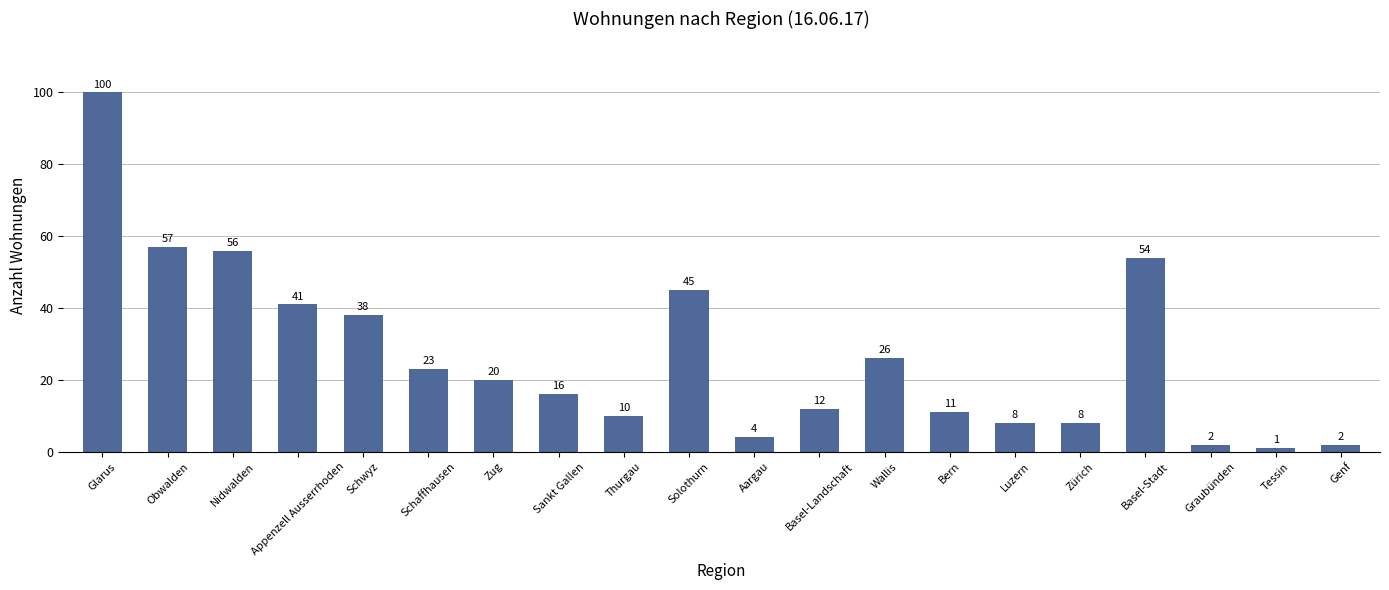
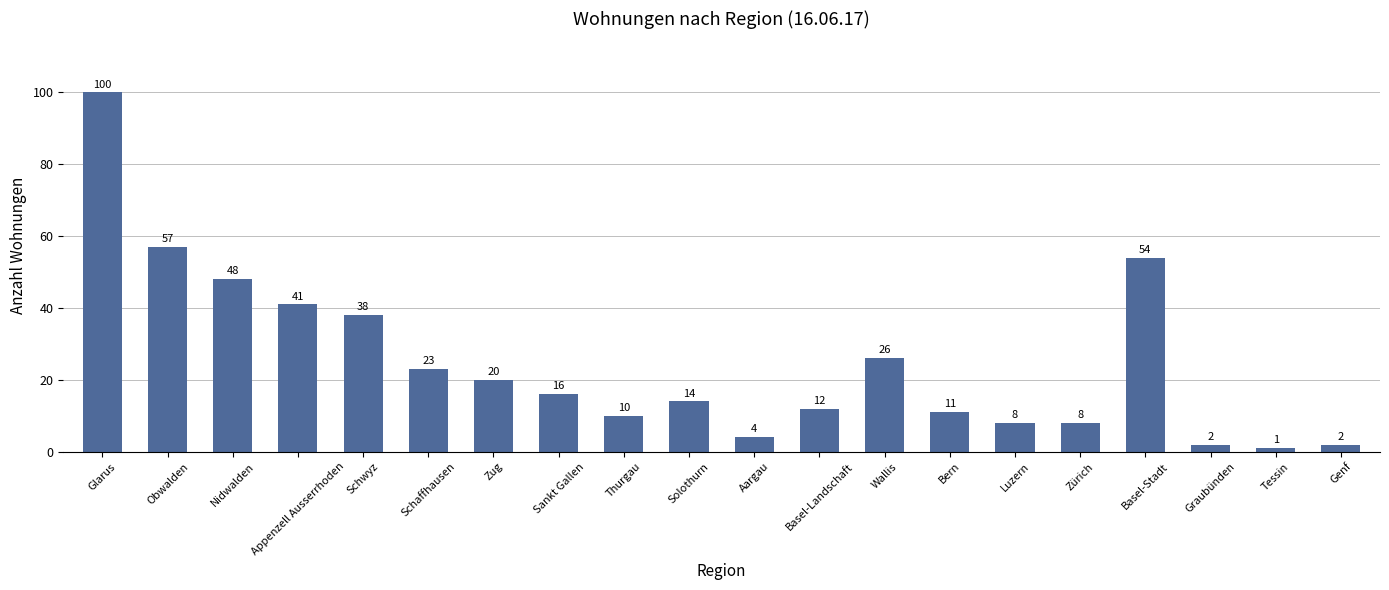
Nidwalden: 56 -> 48
Solothurn: 45 -> 14
